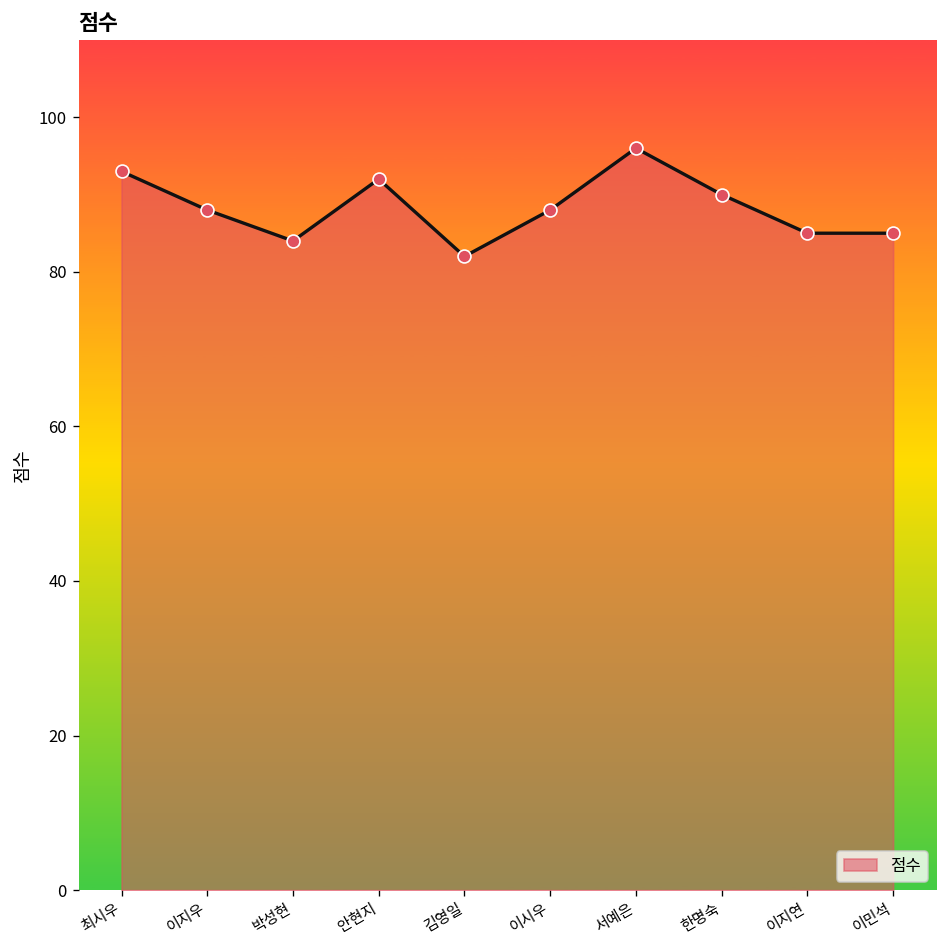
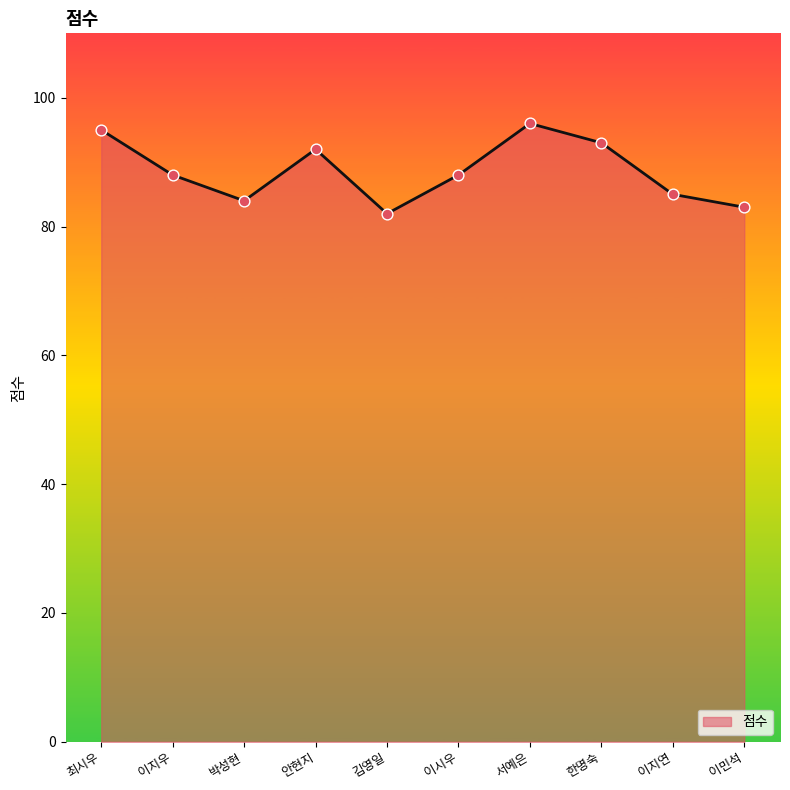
최시우: 93 -> 95
한명숙: 90 -> 93
이민석: 85 -> 83
